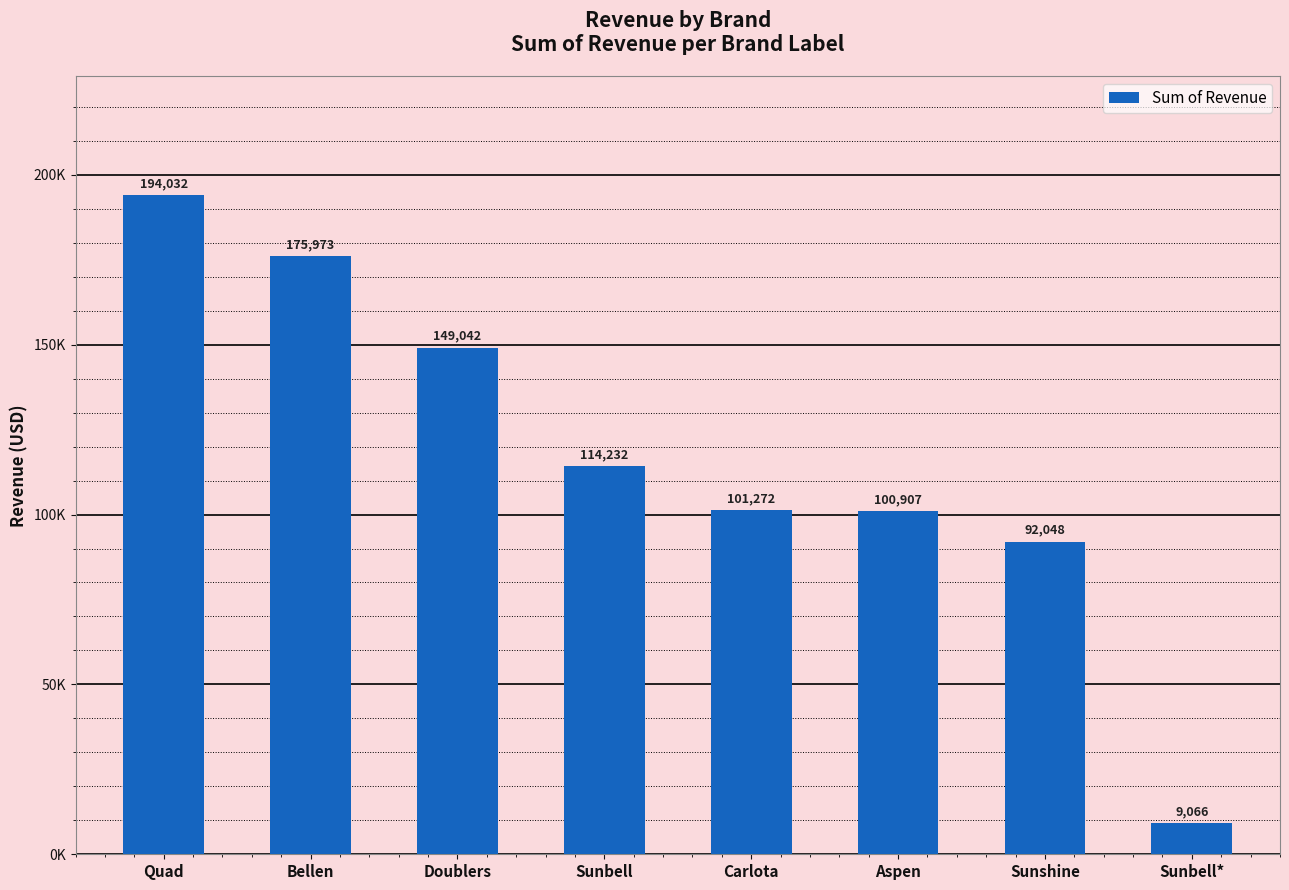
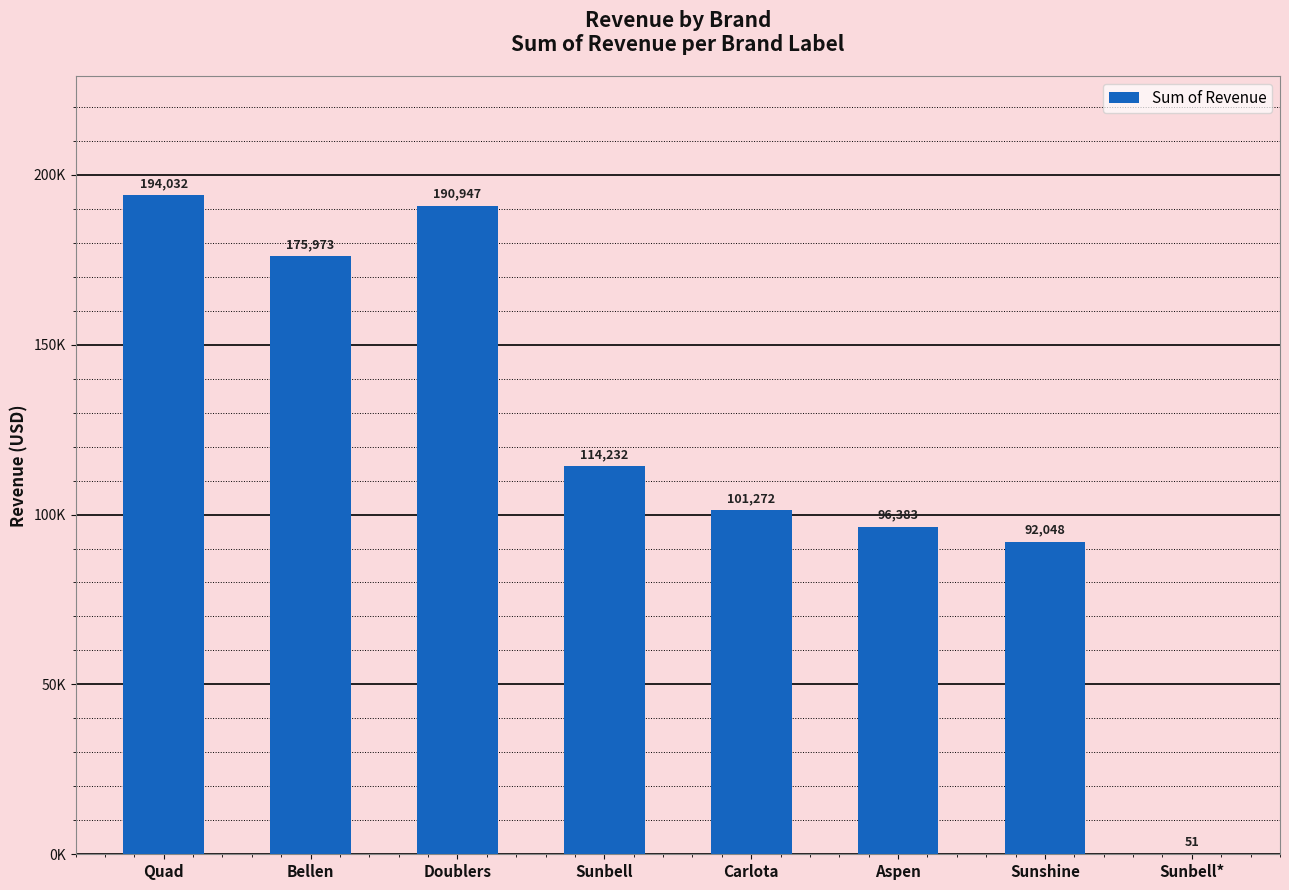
Doublers: 149,042 -> 190,947
Aspen: 100,907 -> 96,383
Sunbell*: 9,066 -> 51
